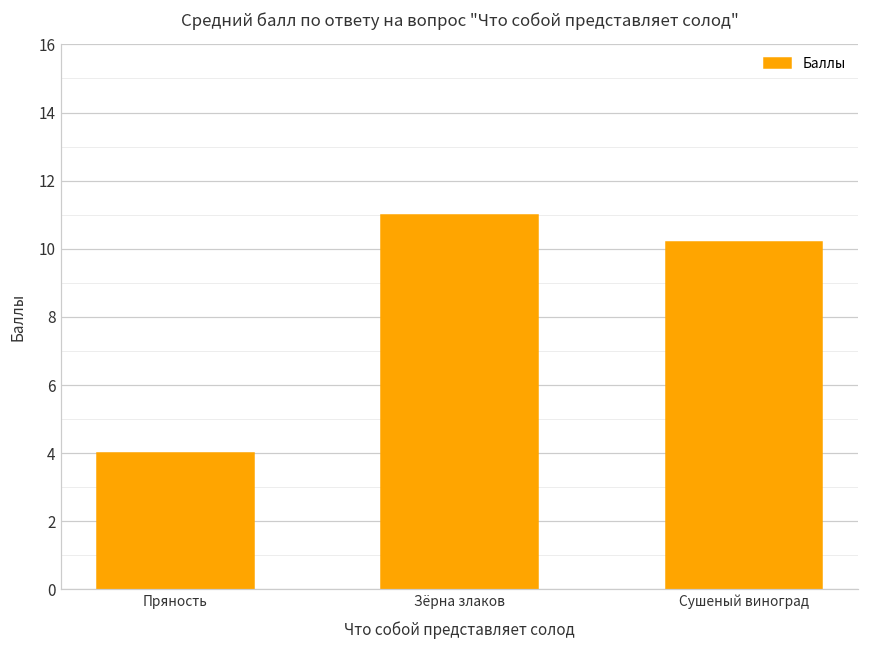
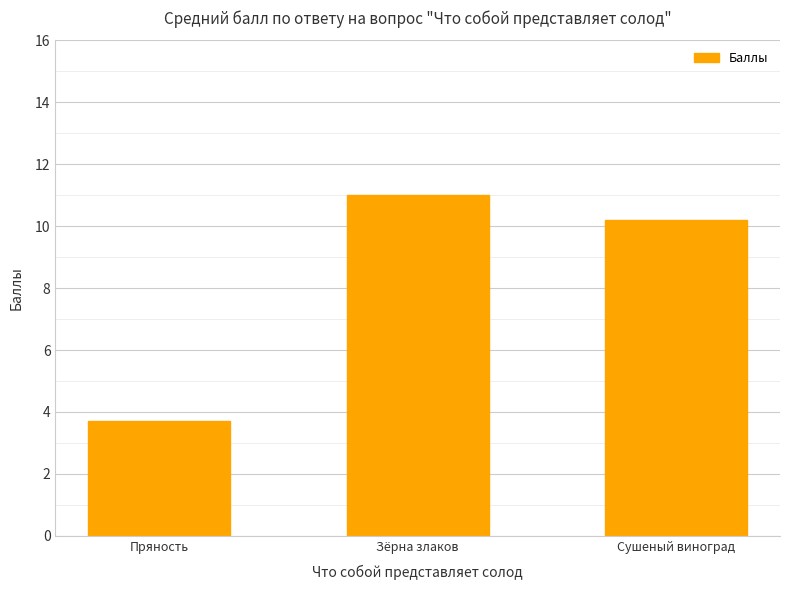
Пряность: 4.0 -> 3.7
